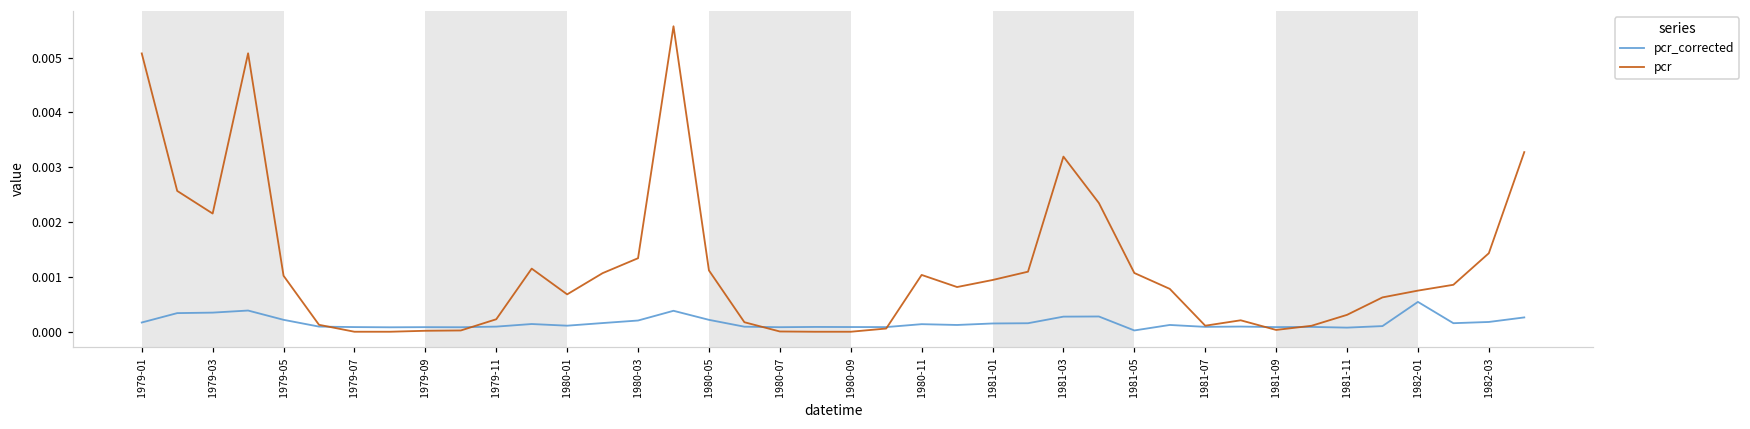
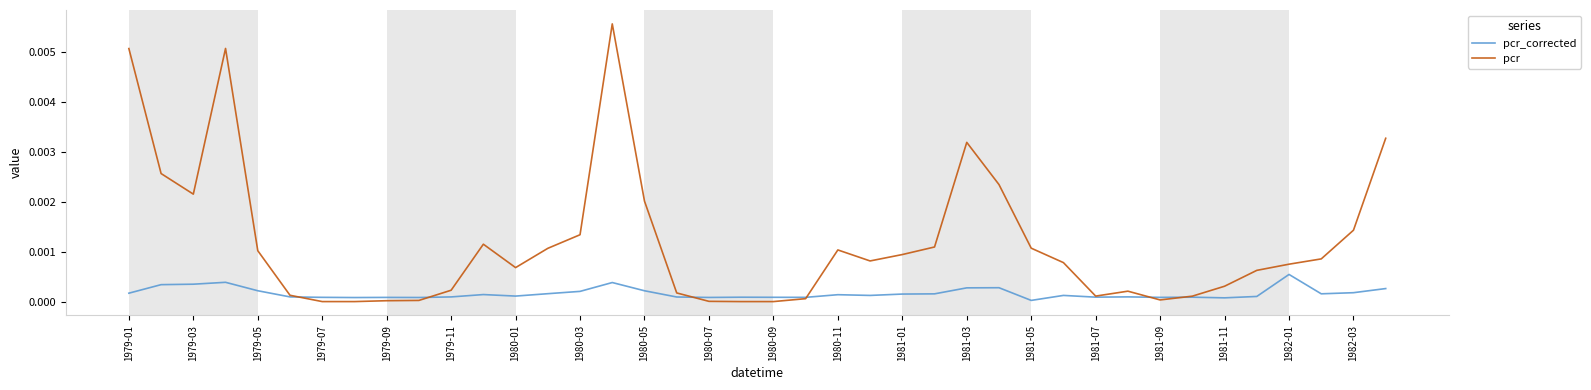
pcr, 1980-05: 0.0011 -> 0.0020
